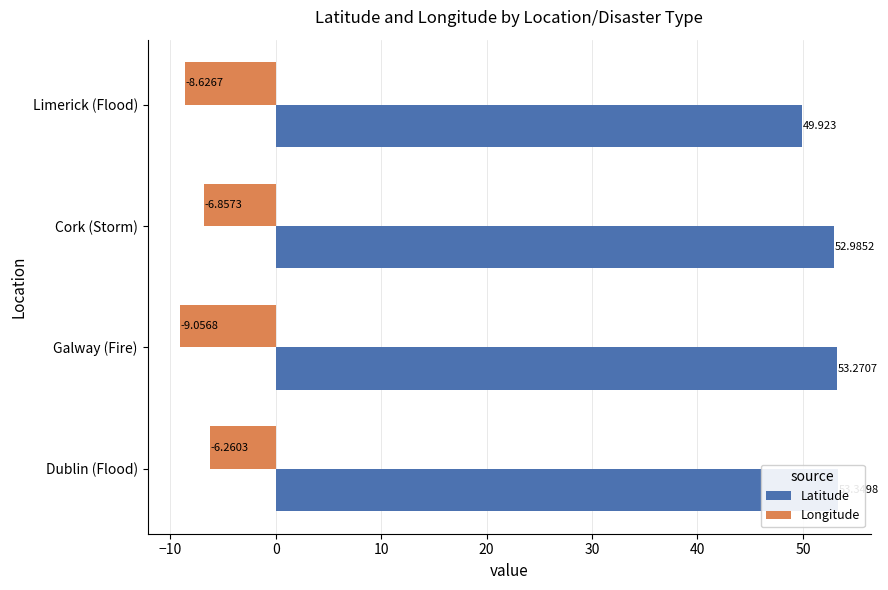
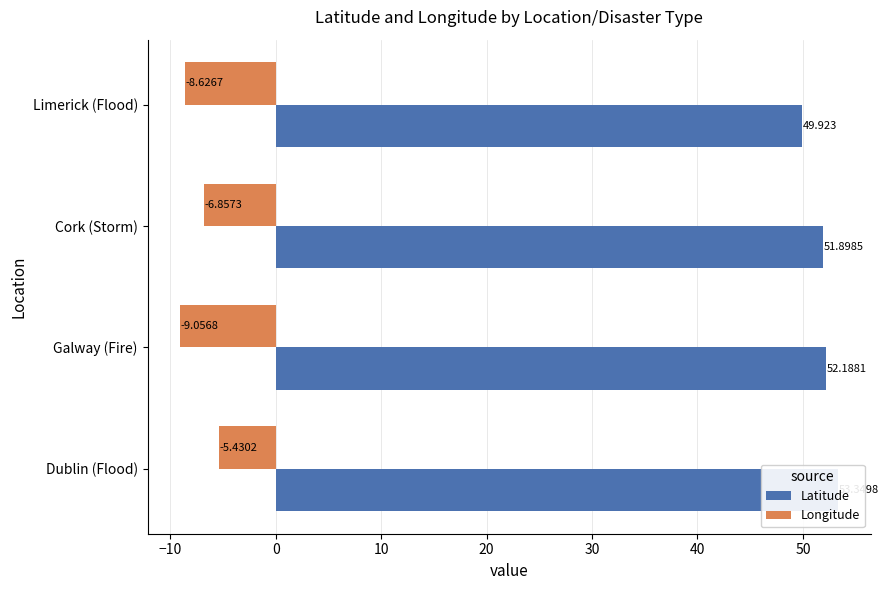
Latitude, Cork (Storm): 52.9852 -> 51.8985
Latitude, Galway (Fire): 53.2707 -> 52.1881
Longitude, Dublin (Flood): -6.2603 -> -5.4302
